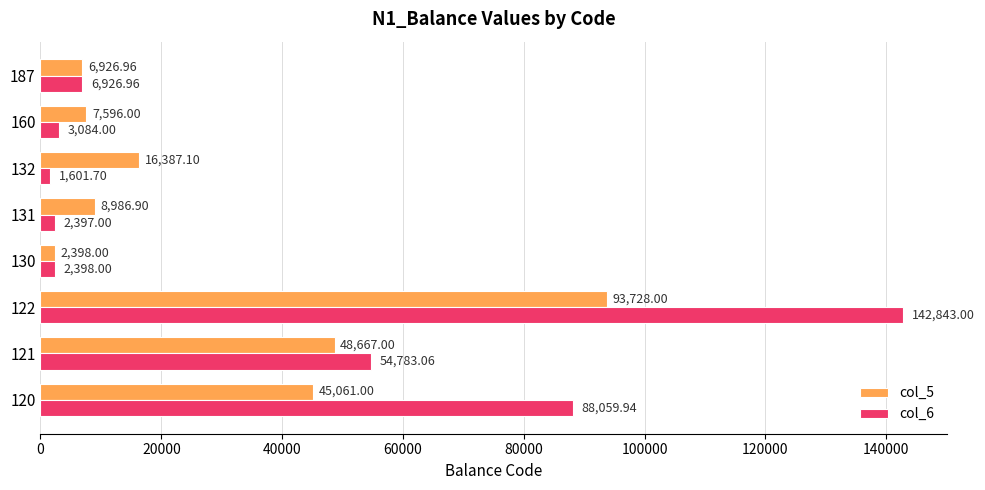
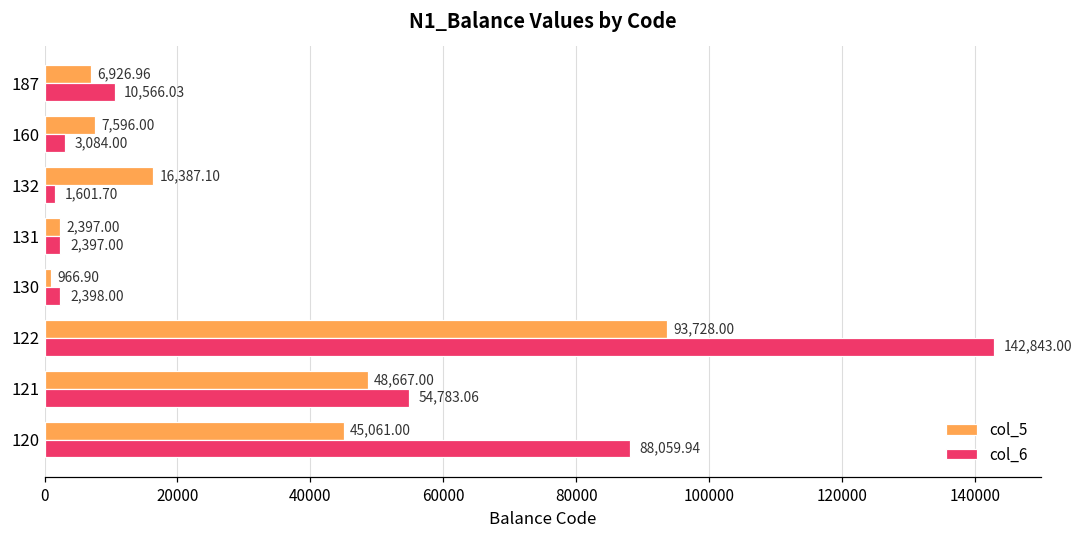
col_6, 187: 6,926.96 -> 10,566.03
col_5, 131: 8,986.90 -> 2,397.00
col_5, 130: 2,398.00 -> 966.90
